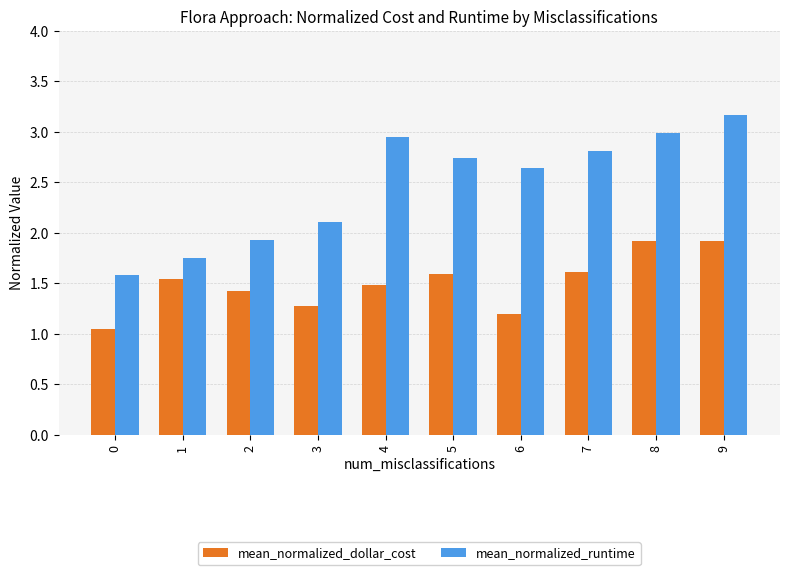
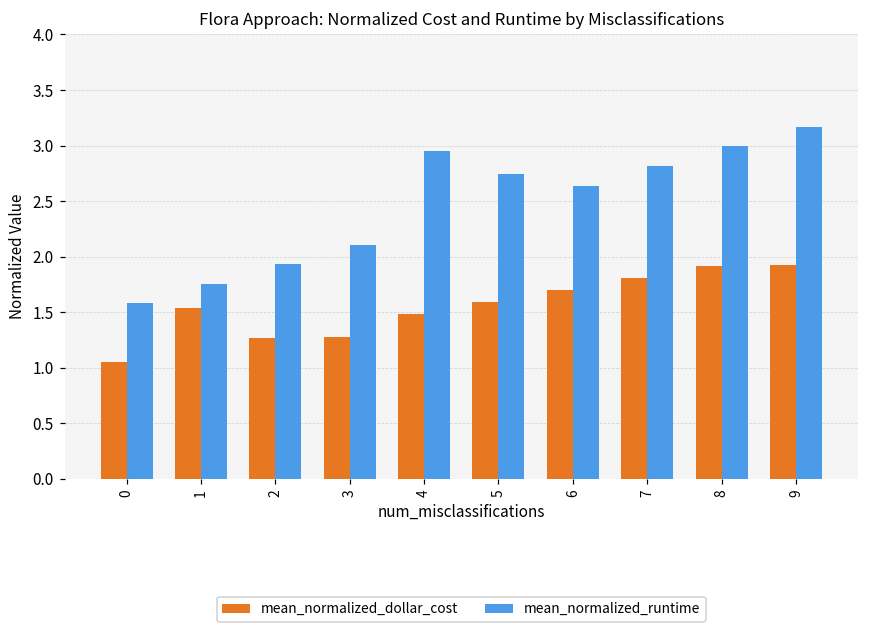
mean_normalized_dollar_cost, 2: 1.42 -> 1.27
mean_normalized_dollar_cost, 6: 1.20 -> 1.70
mean_normalized_dollar_cost, 7: 1.61 -> 1.81
